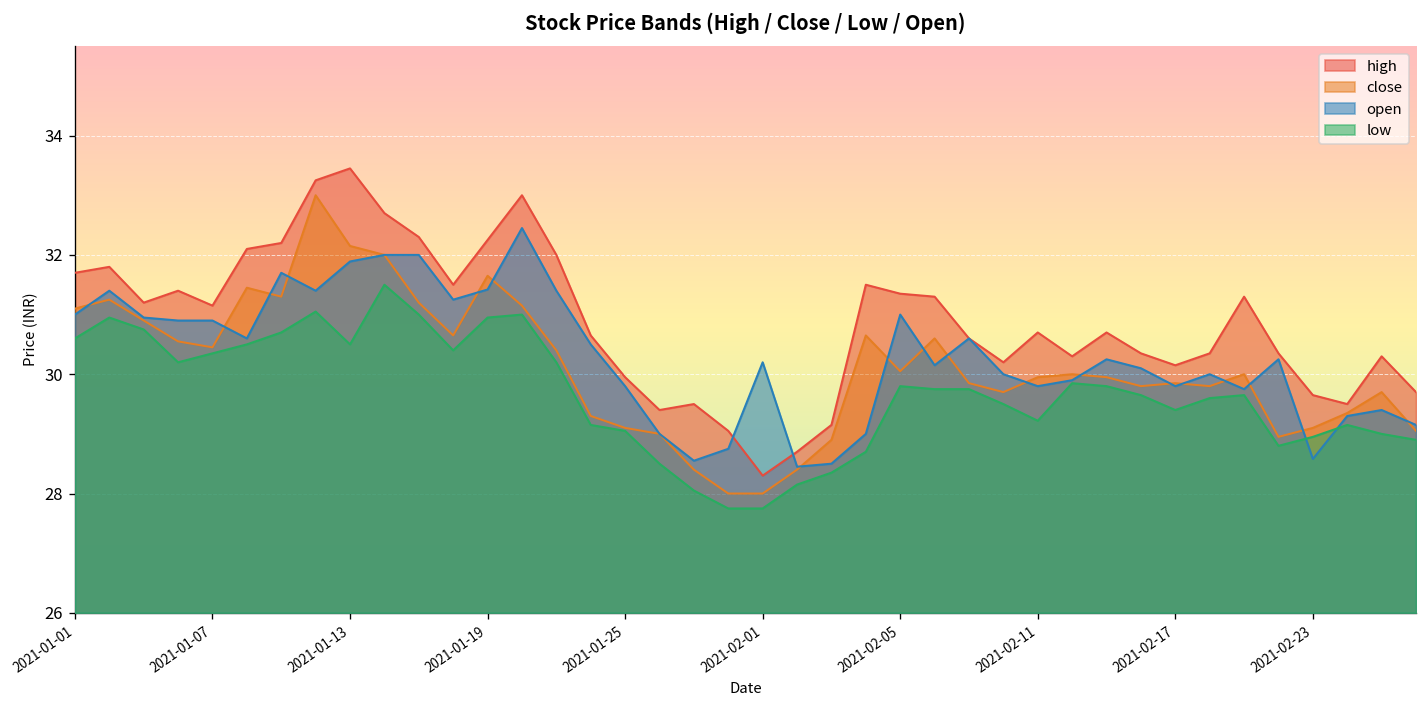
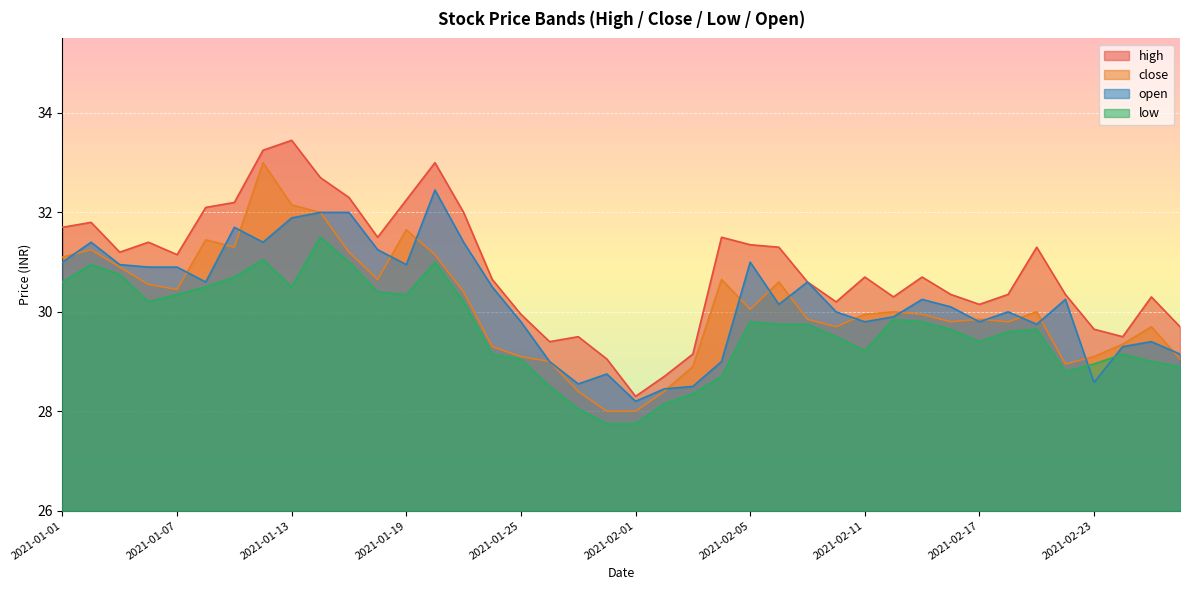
open, 2021-01-19: 31.4 -> 31.0
low, 2021-01-19: 31.0 -> 30.3
open, 2021-02-01: 30.2 -> 28.2
